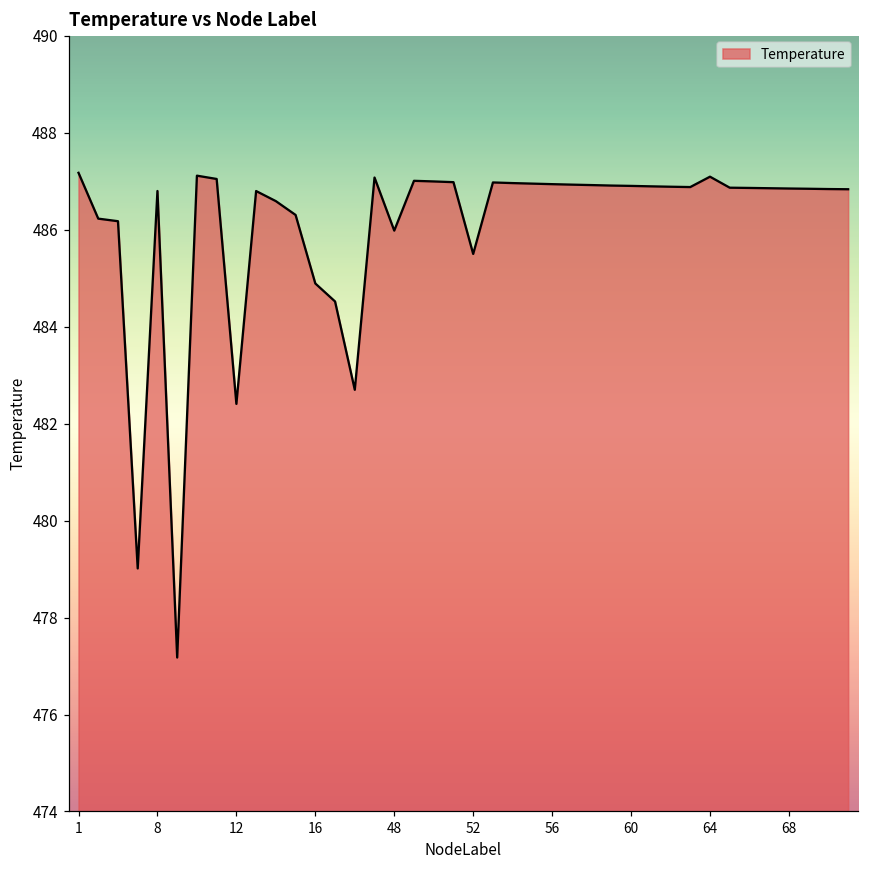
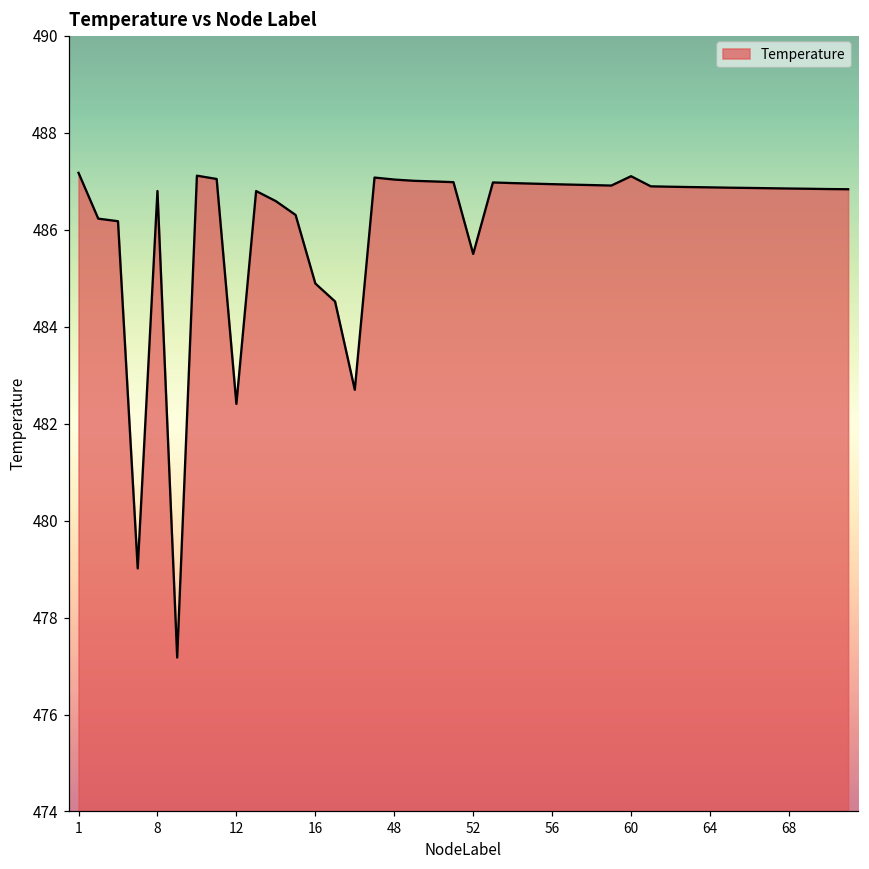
48: 486.0 -> 487.0
60: 486.9 -> 487.1
64: 487.1 -> 486.9
